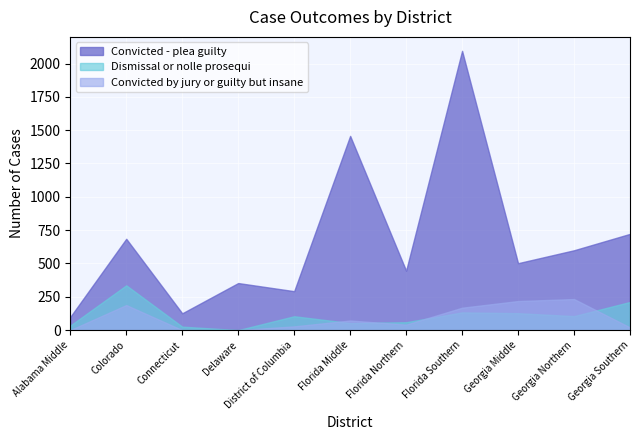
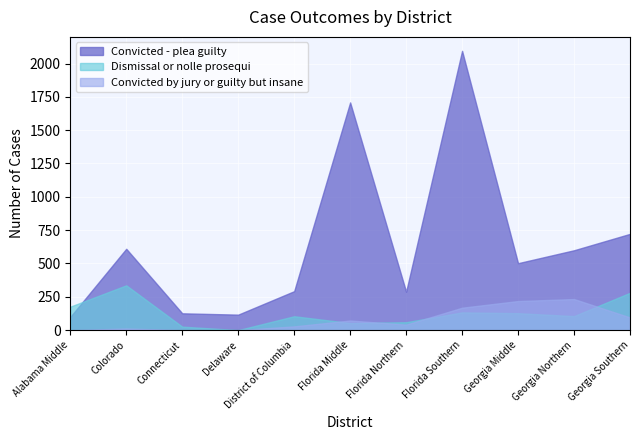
Dismissal or nolle prosequi, Alabama Middle: 30 -> 180
Convicted - plea guilty, Colorado: 690 -> 610
Convicted by jury or guilty but insane, Colorado: 190 -> 10
Convicted - plea guilty, Delaware: 350 -> 120
Convicted - plea guilty, Florida Middle: 1460 -> 1710
Convicted - plea guilty, Florida Northern: 450 -> 290
Dismissal or nolle prosequi, Georgia Southern: 210 -> 280
Convicted by jury or guilty but insane, Georgia Southern: 20 -> 100
